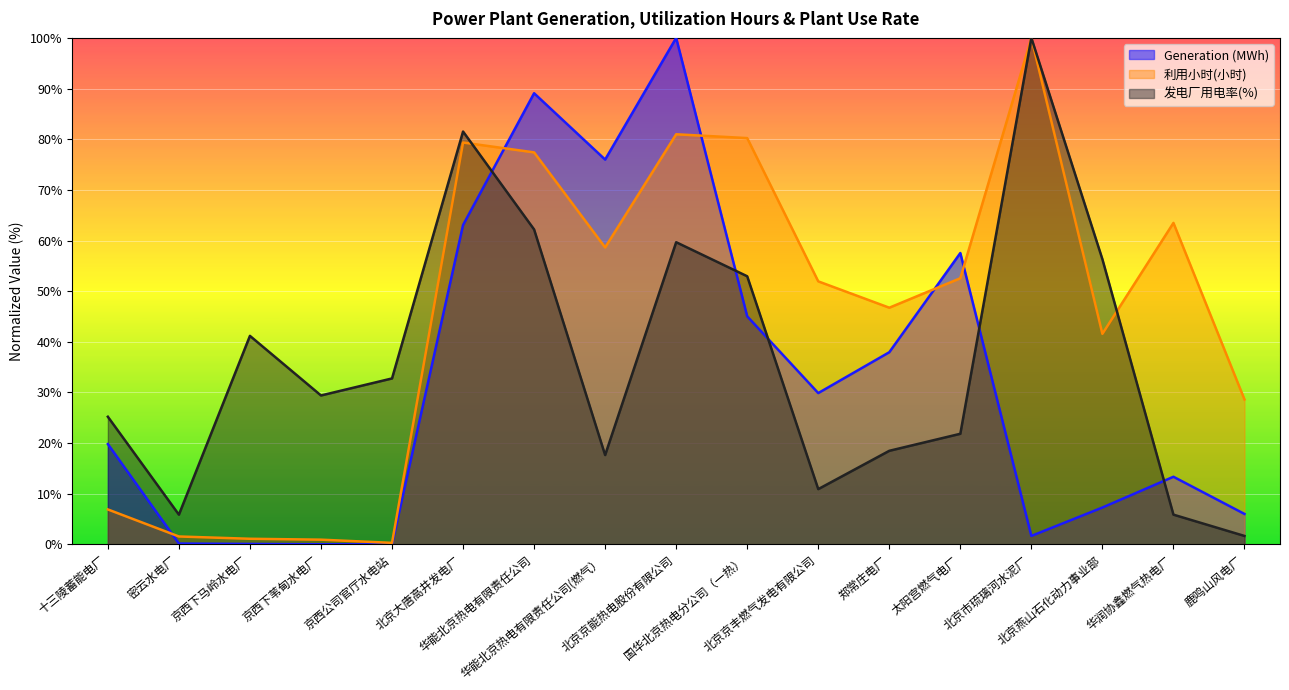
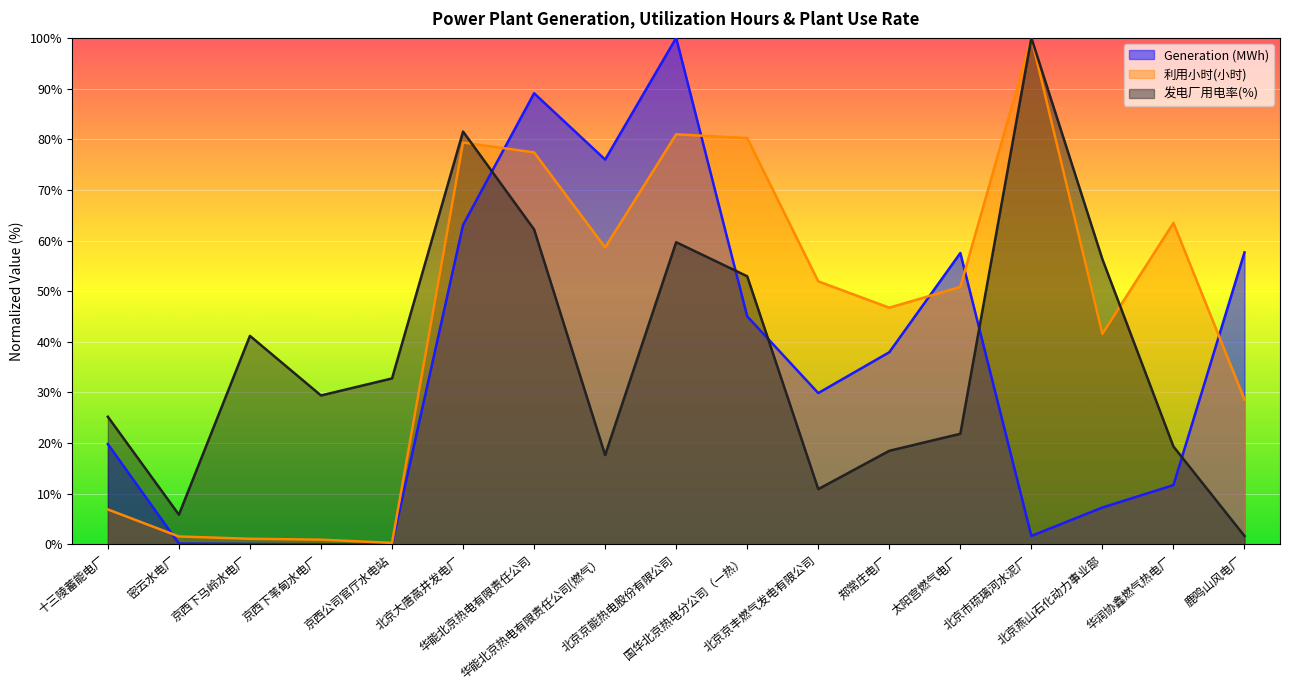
利用小时(小时), 太阳宫燃气电厂: 53% -> 51%
Generation (MWh), 华润协鑫燃气热电厂: 13% -> 12%
发电厂用电率(%), 华润协鑫燃气热电厂: 6% -> 19%
Generation (MWh), 鹿鸣山风电厂: 6% -> 58%
